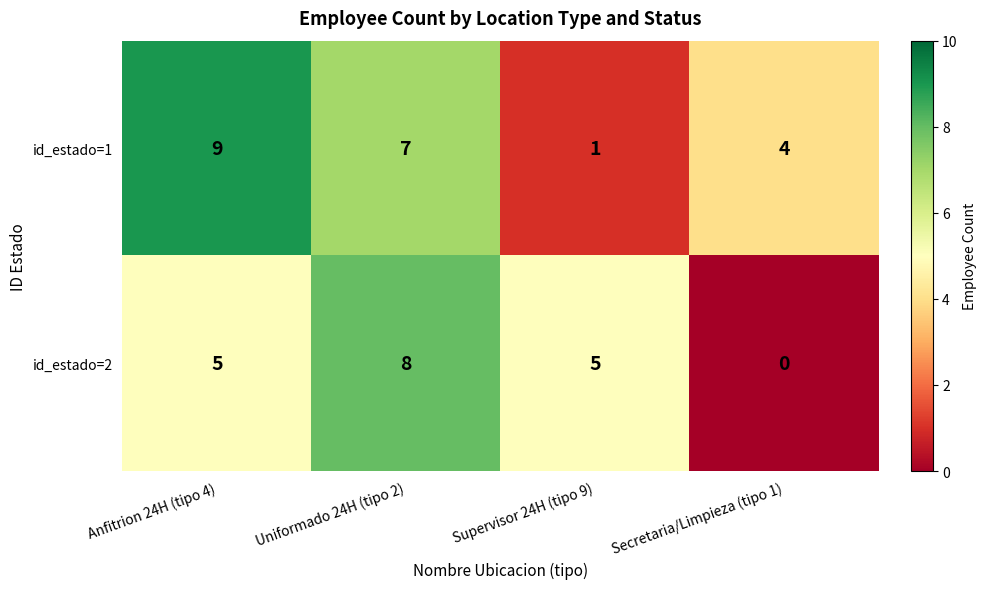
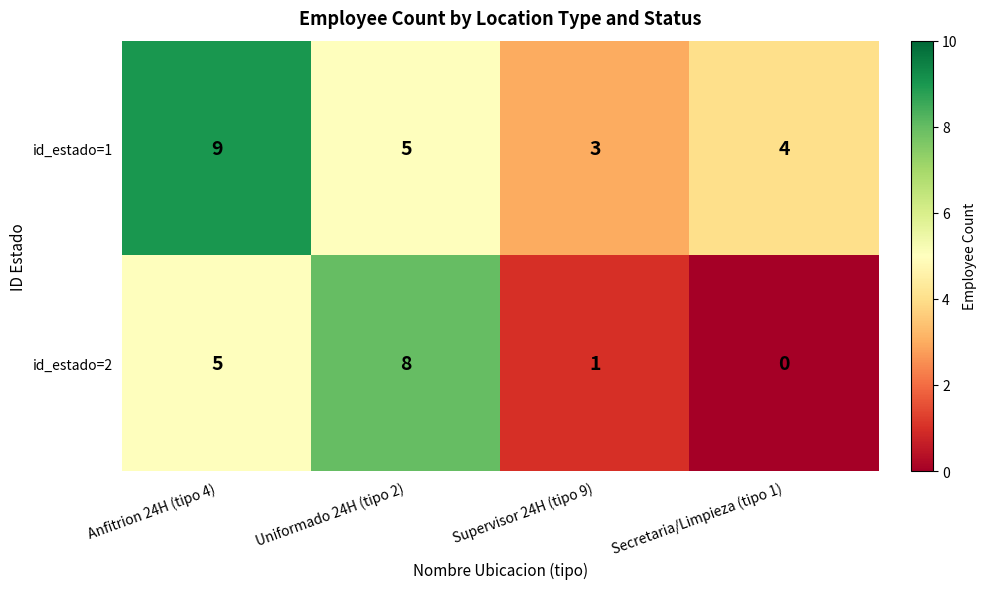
id_estado=1, Uniformado 24H (tipo 2): 7 -> 5
id_estado=1, Supervisor 24H (tipo 9): 1 -> 3
id_estado=2, Supervisor 24H (tipo 9): 5 -> 1
